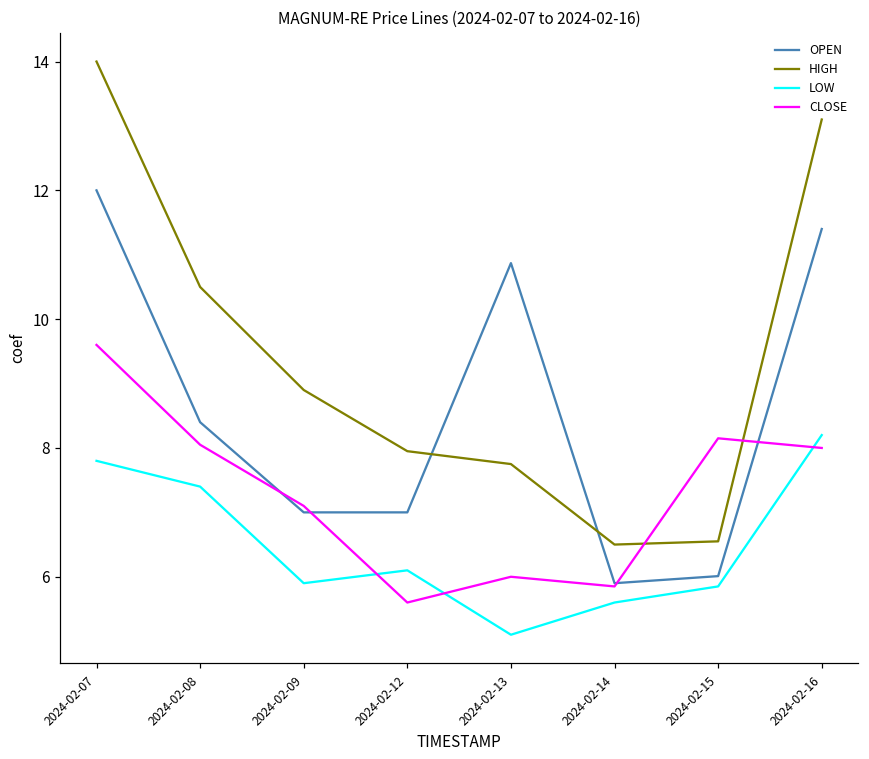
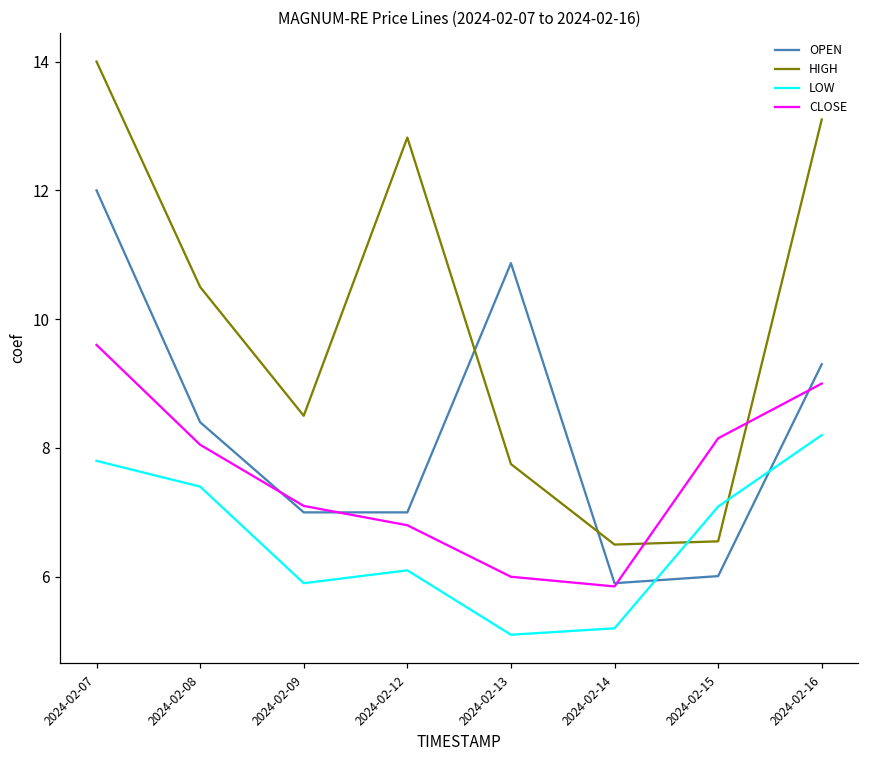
HIGH, 2024-02-09: 8.9 -> 8.5
HIGH, 2024-02-12: 8.0 -> 12.8
CLOSE, 2024-02-12: 5.6 -> 6.8
LOW, 2024-02-14: 5.6 -> 5.2
LOW, 2024-02-15: 5.9 -> 7.1
OPEN, 2024-02-16: 11.4 -> 9.3
CLOSE, 2024-02-16: 8 -> 9
